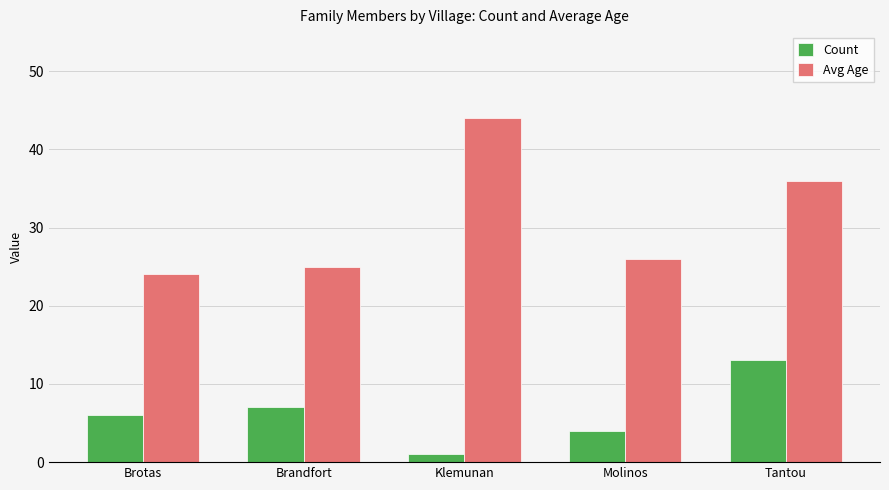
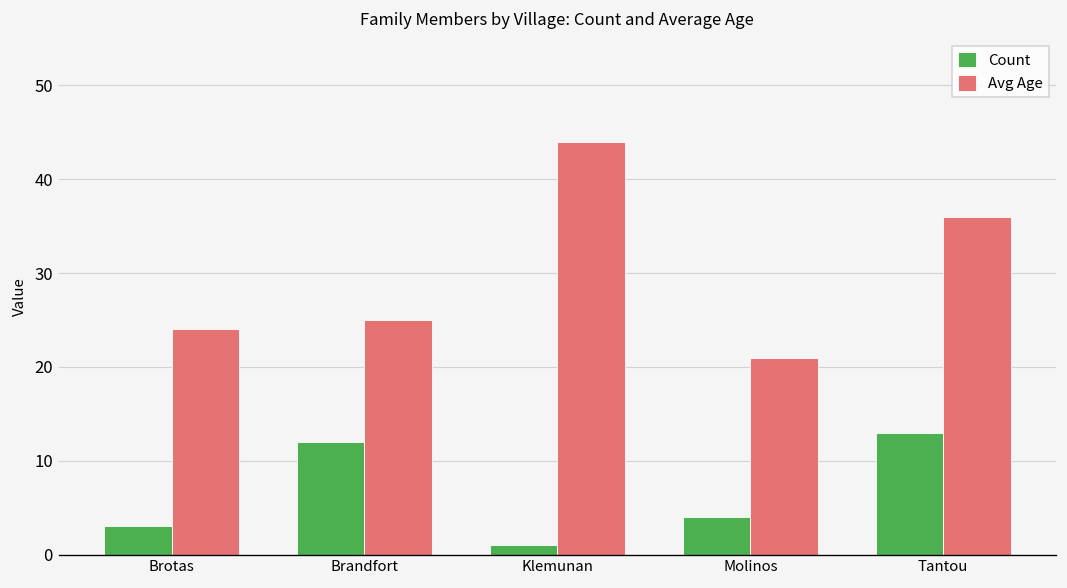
Count, Brotas: 6 -> 3
Count, Brandfort: 7 -> 12
Avg Age, Molinos: 26 -> 21
